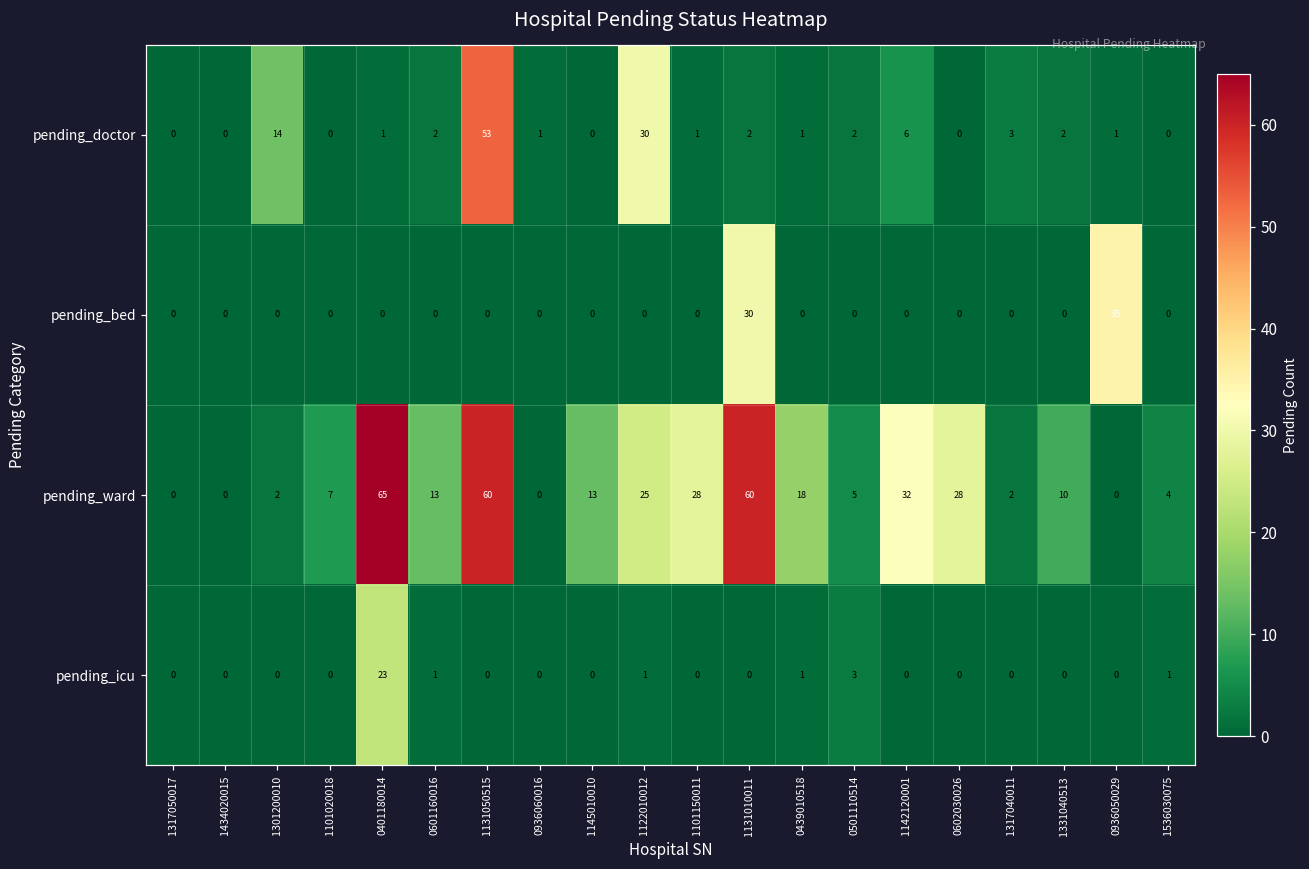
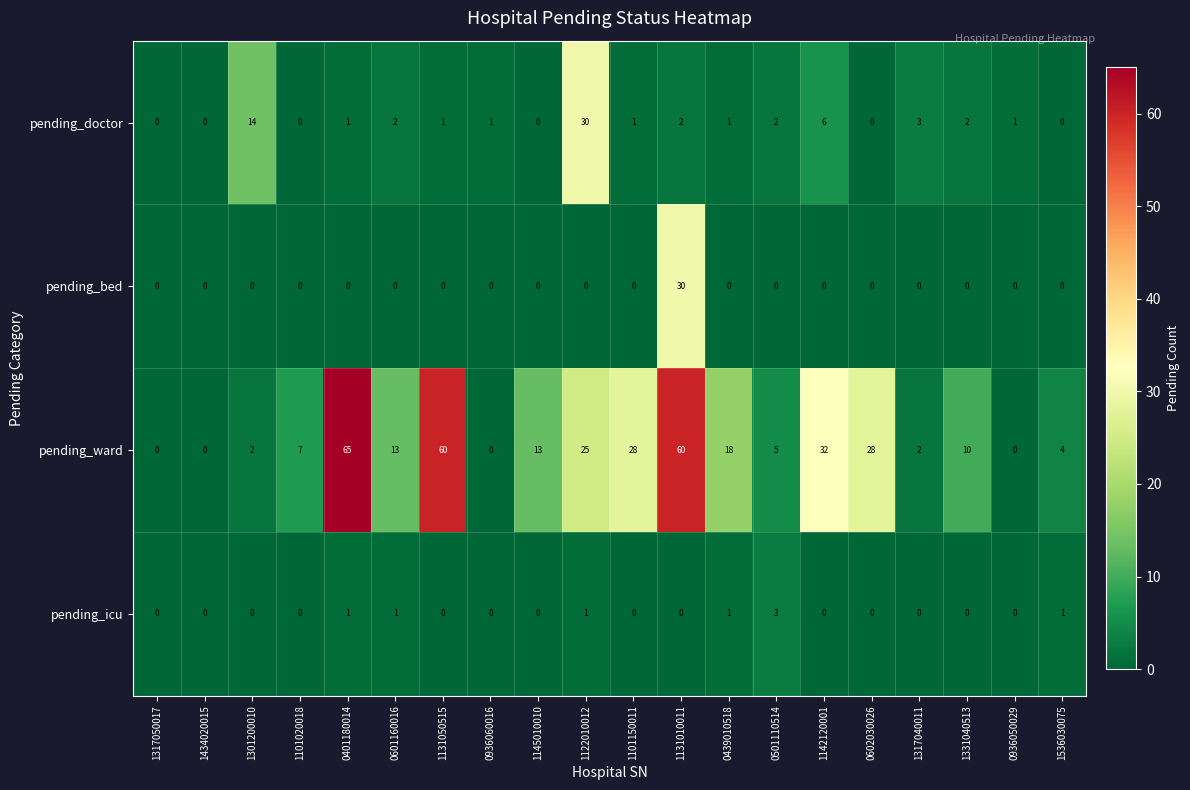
pending_doctor, 1131050515: 53 -> 1
pending_bed, 0936050029: 35 -> 0
pending_icu, 0401180014: 23 -> 1
